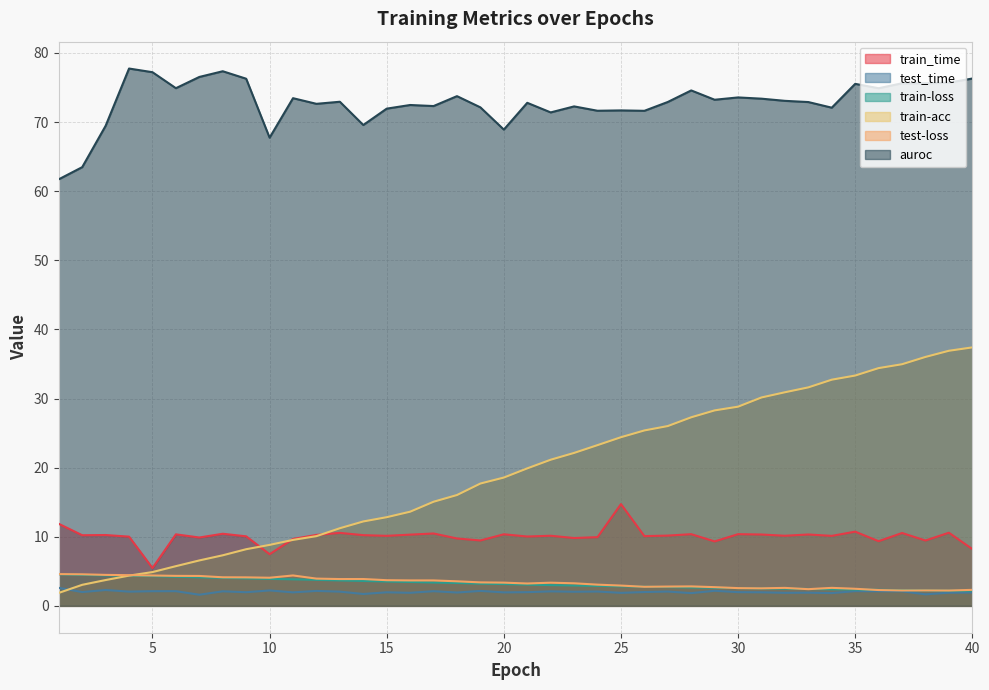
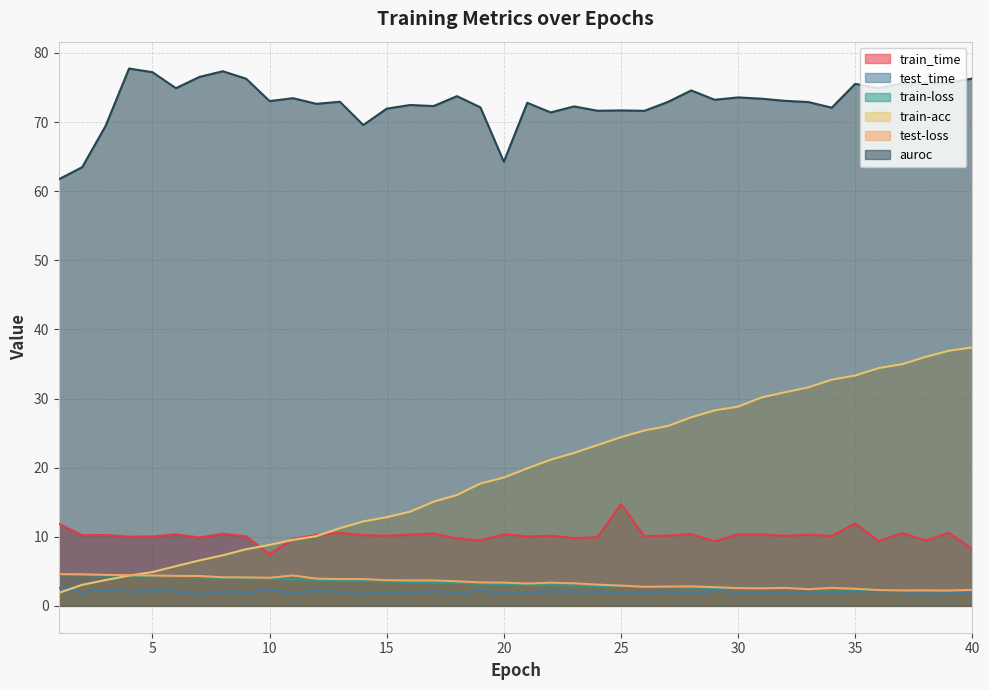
train_time, 5: 5 -> 10
auroc, 10: 68 -> 73
auroc, 20: 69 -> 64
train_time, 35: 11 -> 12
